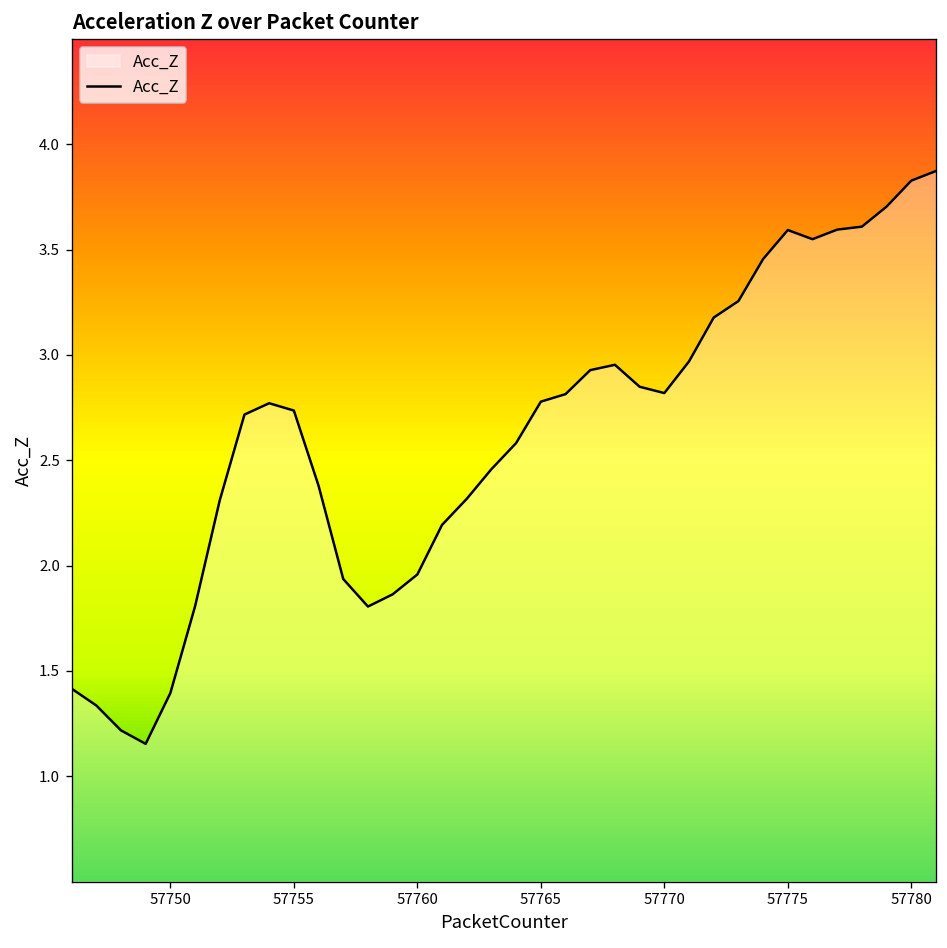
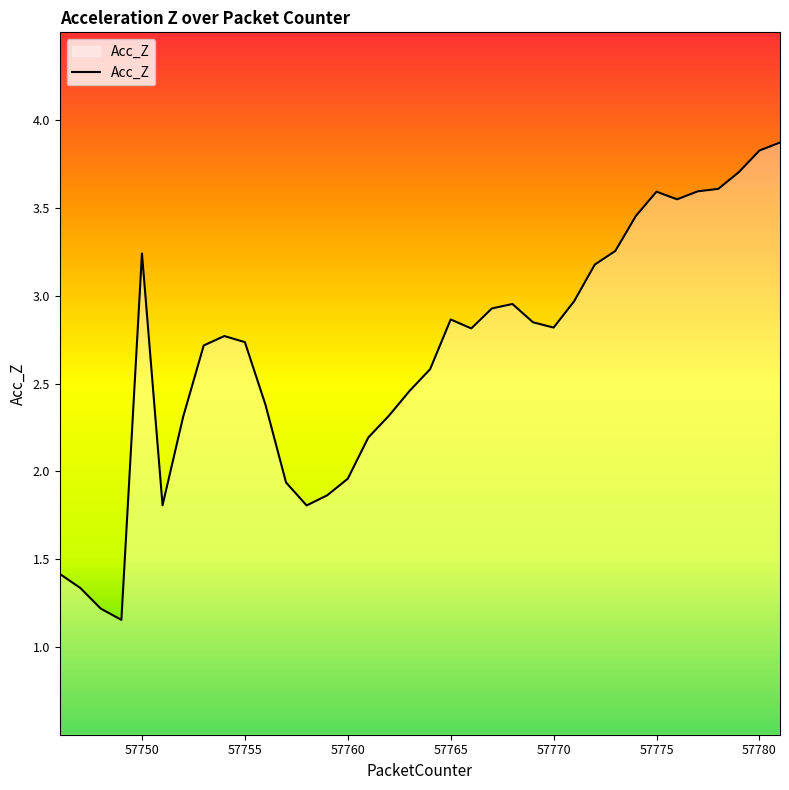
57750: 1.40 -> 3.24
57765: 2.78 -> 2.86
